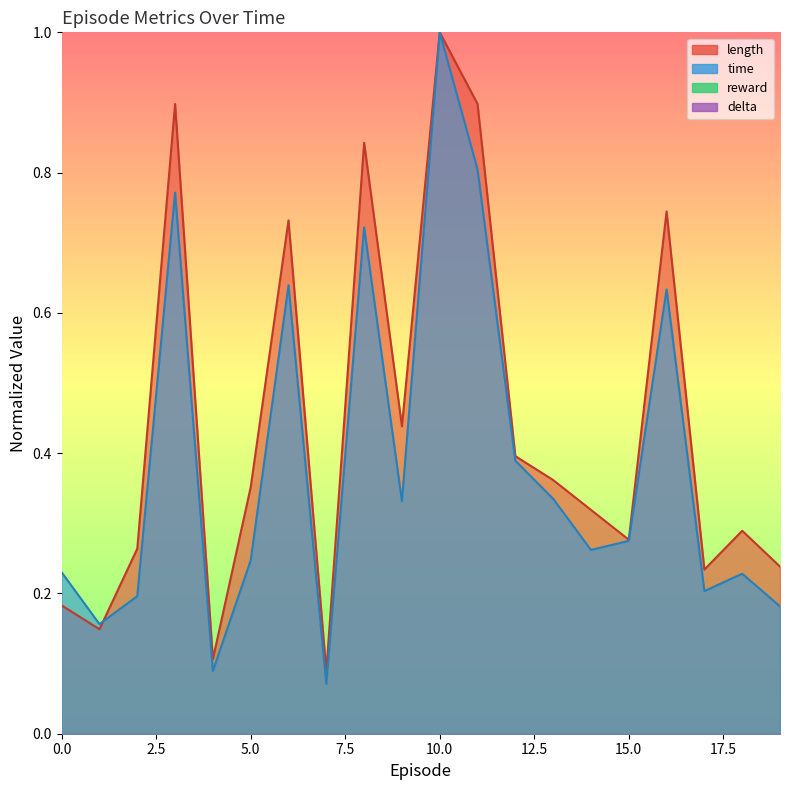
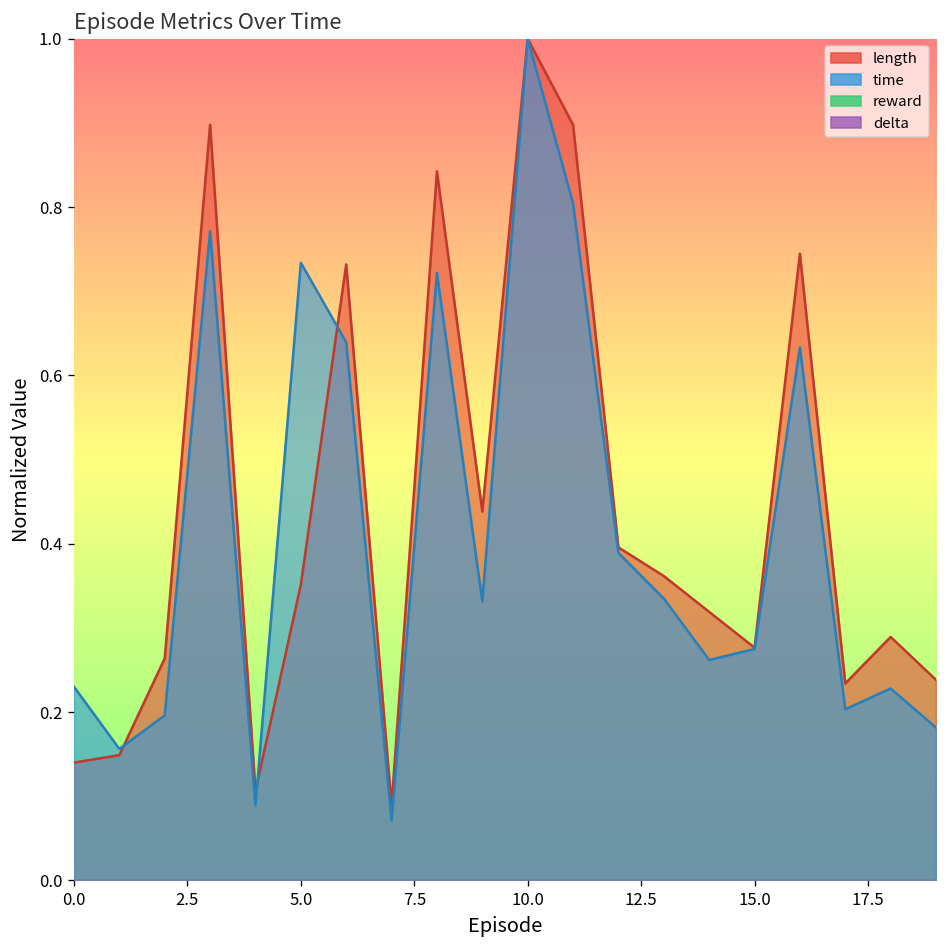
length, 0.0: 0.18 -> 0.14
time, 5.0: 0.25 -> 0.73
